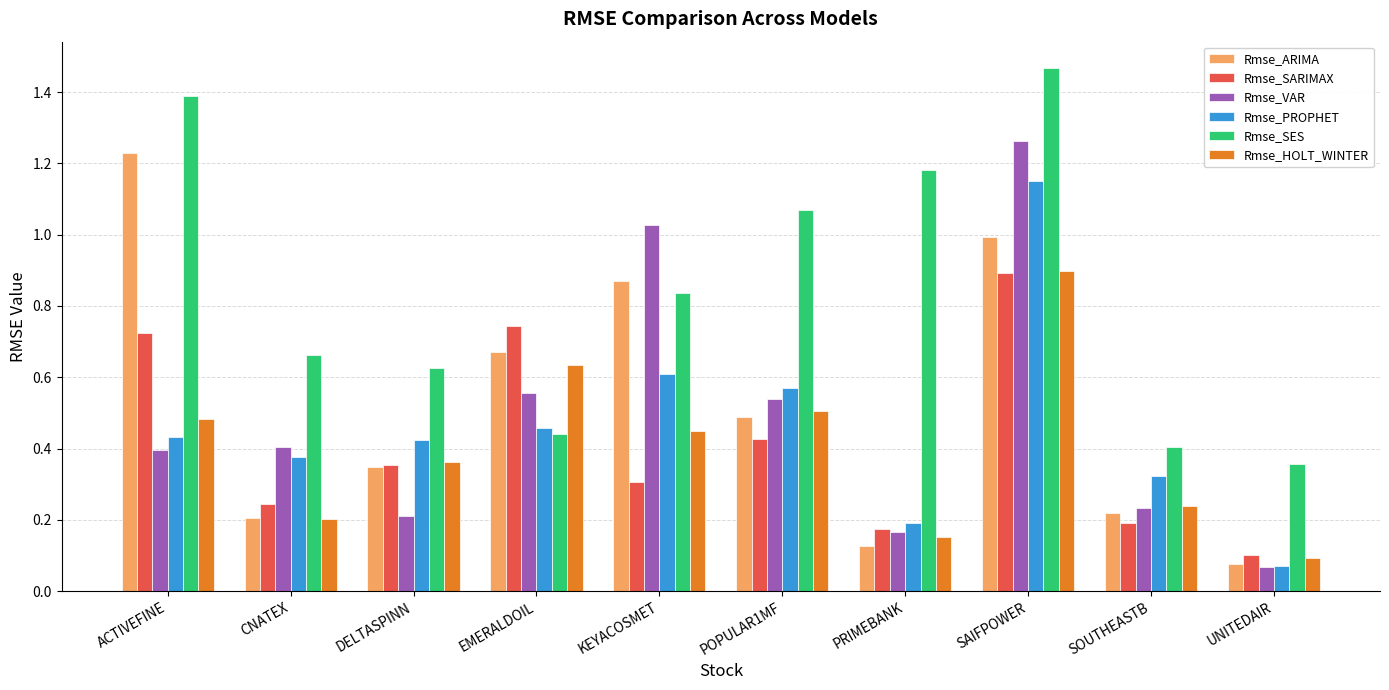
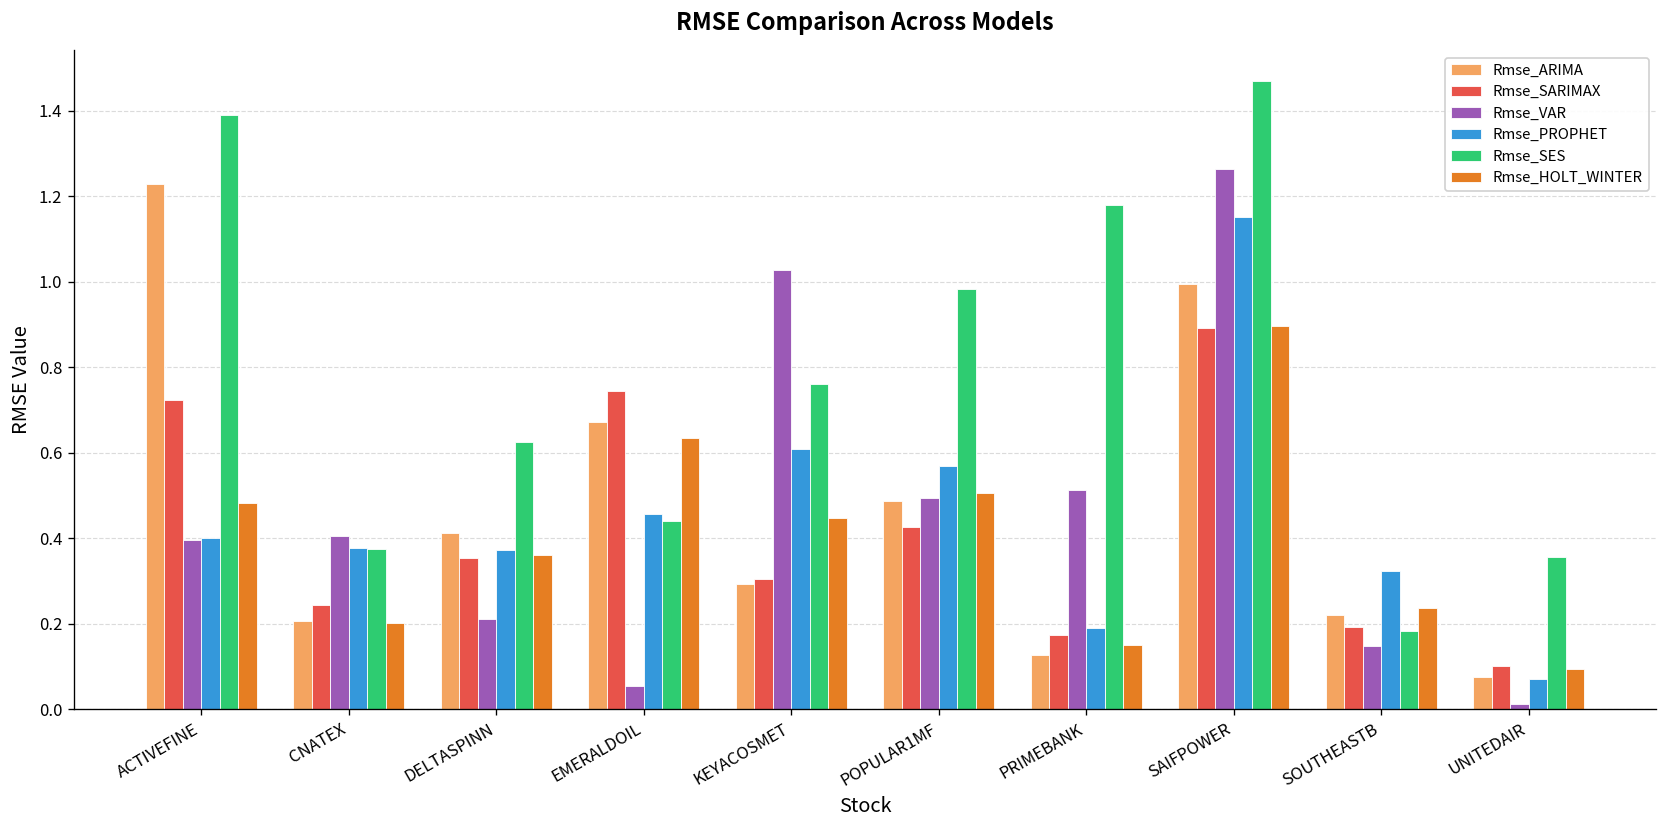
Rmse_PROPHET, ACTIVEFINE: 0.43 -> 0.40
Rmse_SES, CNATEX: 0.66 -> 0.37
Rmse_ARIMA, DELTASPINN: 0.35 -> 0.41
Rmse_PROPHET, DELTASPINN: 0.42 -> 0.37
Rmse_VAR, EMERALDOIL: 0.56 -> 0.05
Rmse_ARIMA, KEYACOSMET: 0.87 -> 0.29
Rmse_SES, KEYACOSMET: 0.84 -> 0.76
Rmse_VAR, POPULAR1MF: 0.54 -> 0.49
Rmse_SES, POPULAR1MF: 1.07 -> 0.98
Rmse_VAR, PRIMEBANK: 0.17 -> 0.51
Rmse_VAR, SOUTHEASTB: 0.23 -> 0.15
Rmse_SES, SOUTHEASTB: 0.40 -> 0.18
Rmse_VAR, UNITEDAIR: 0.07 -> 0.01
